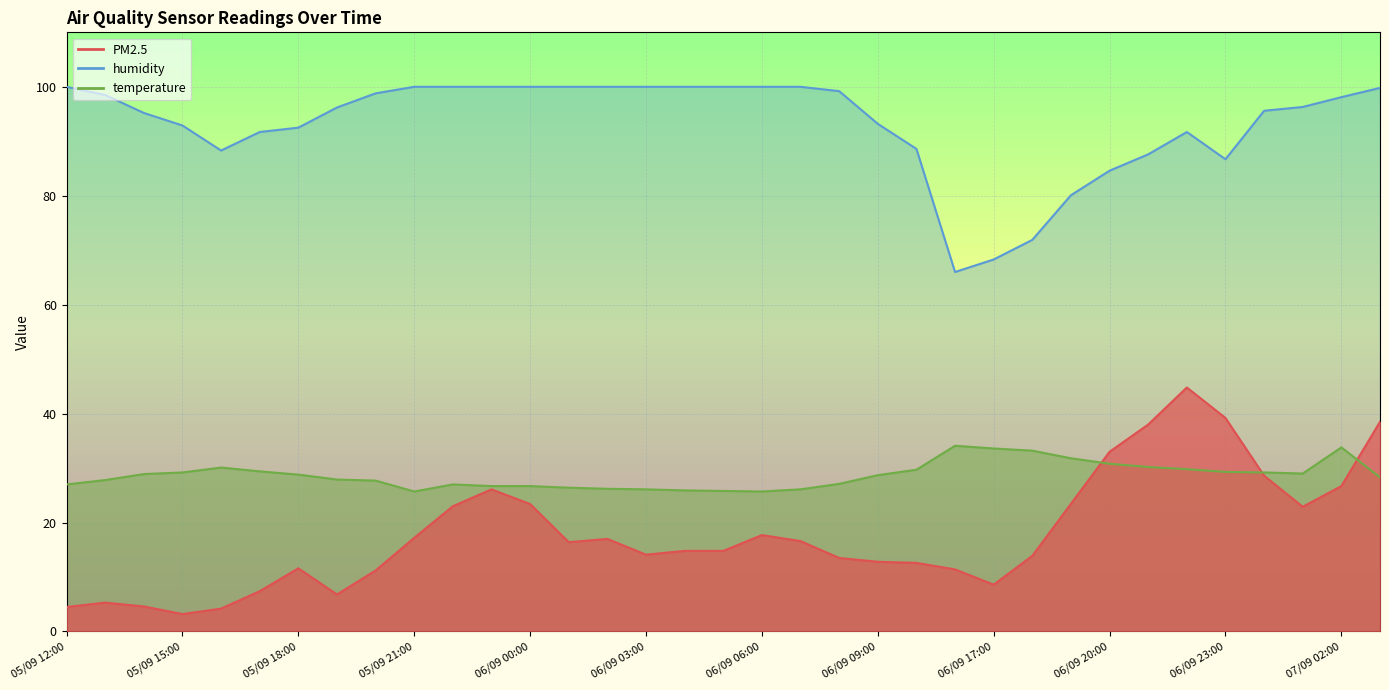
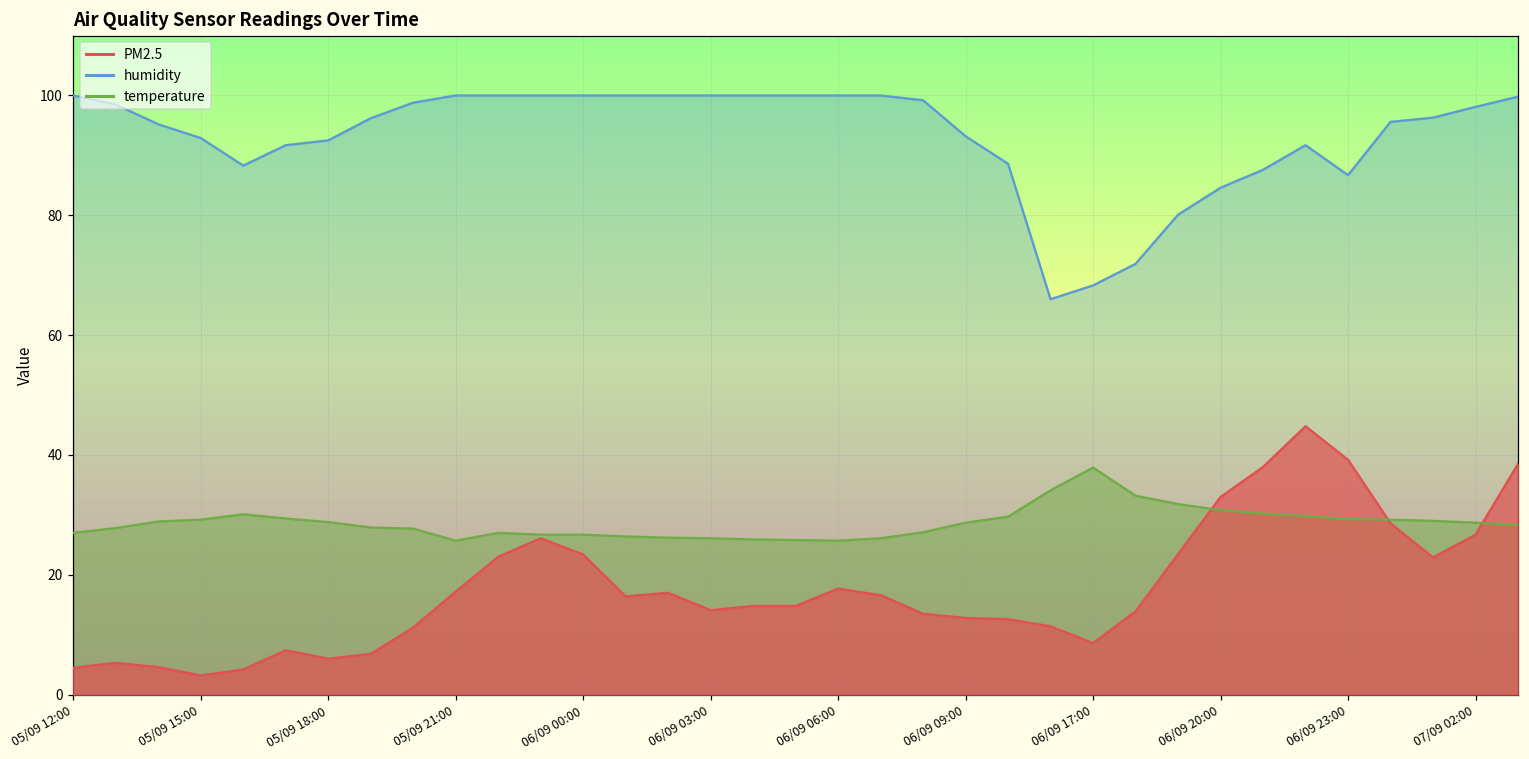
PM2.5, 05/09 18:00: 12 -> 6
temperature, 06/09 17:00: 34 -> 38
temperature, 07/09 02:00: 34 -> 29
